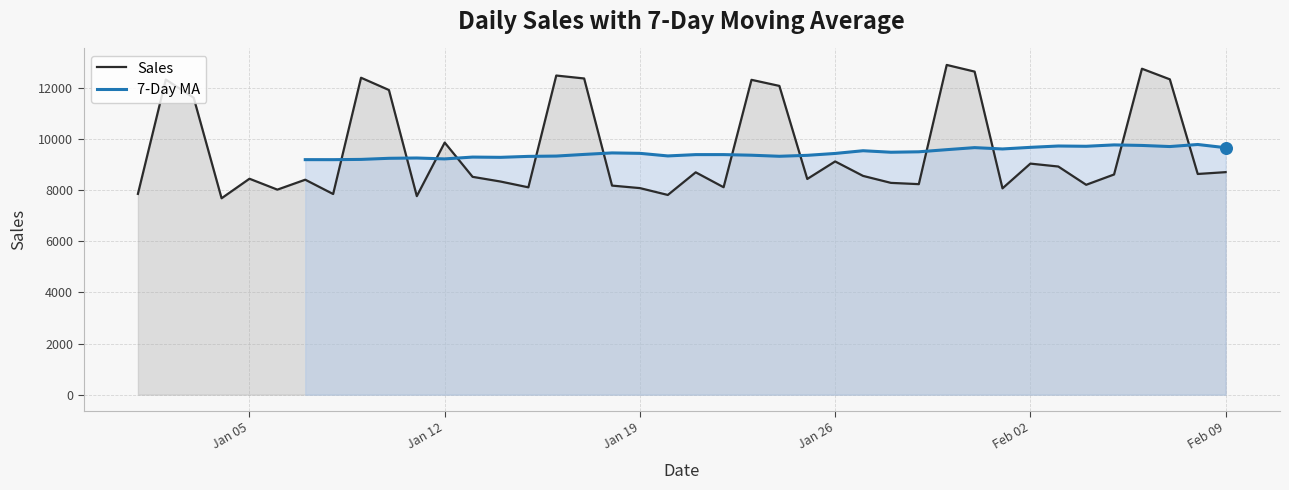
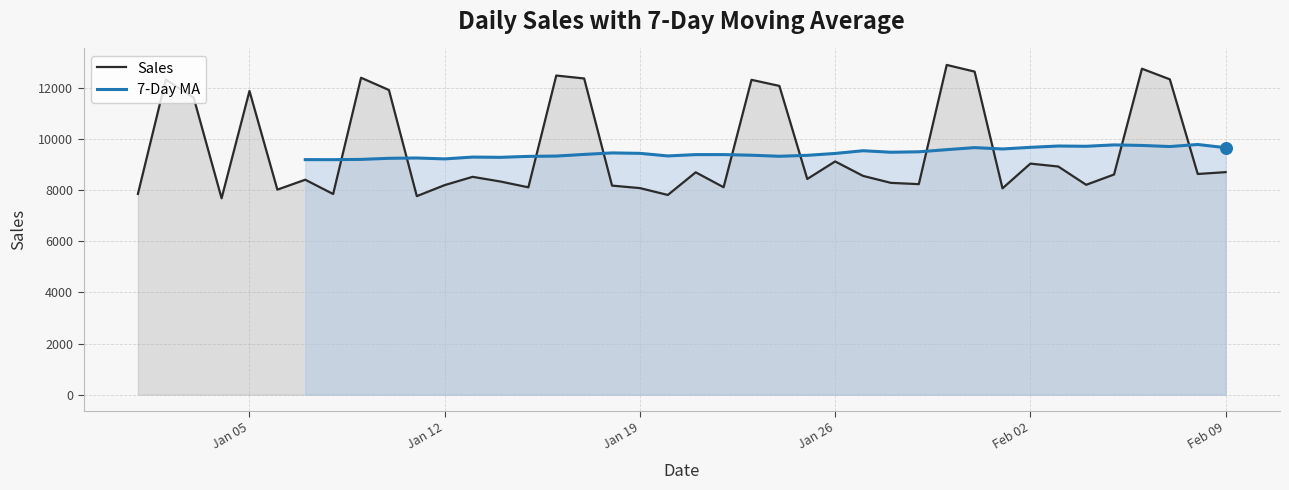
Sales, Jan 05: 8400 -> 11900
Sales, Jan 12: 9900 -> 8200
